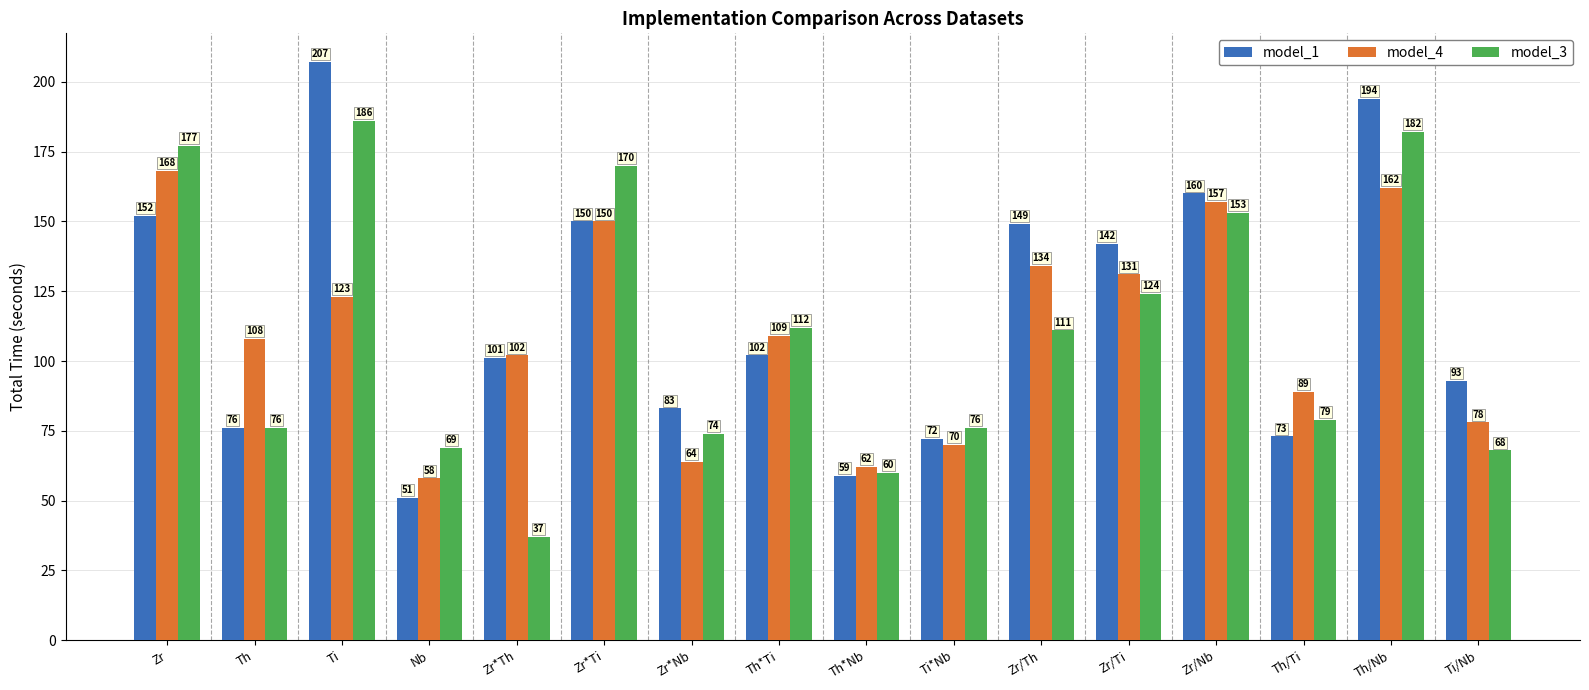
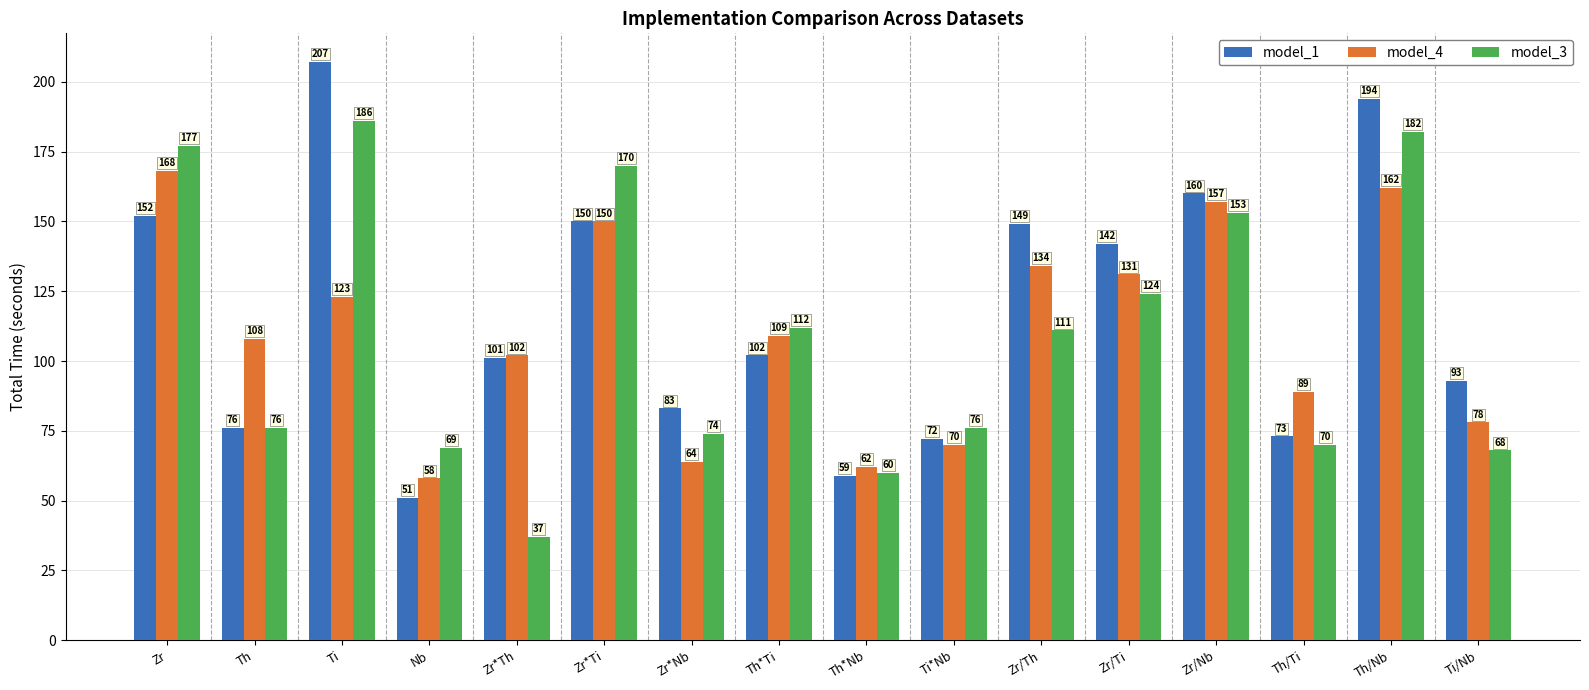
model_3, Th/Ti: 79 -> 70
